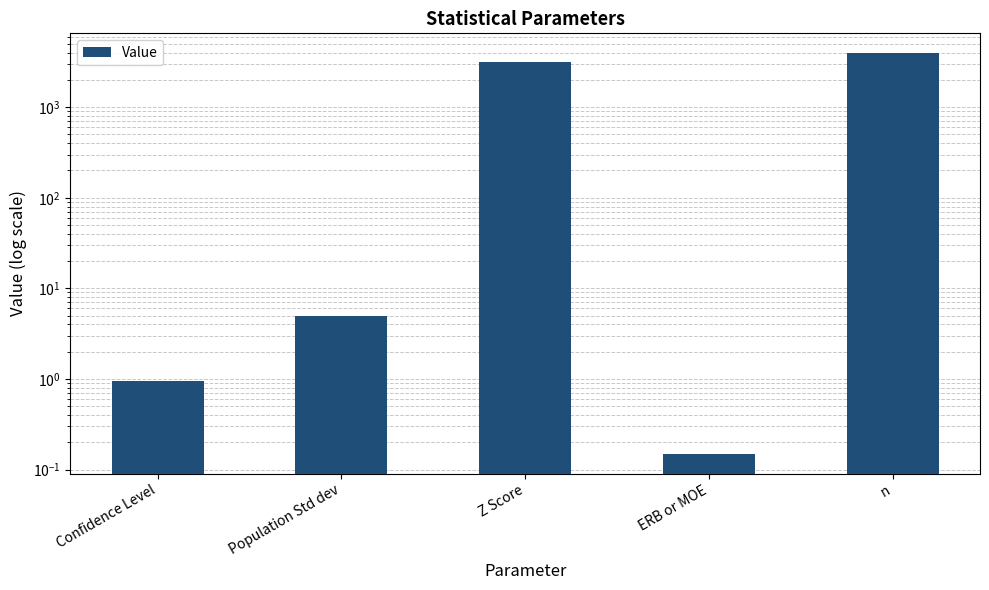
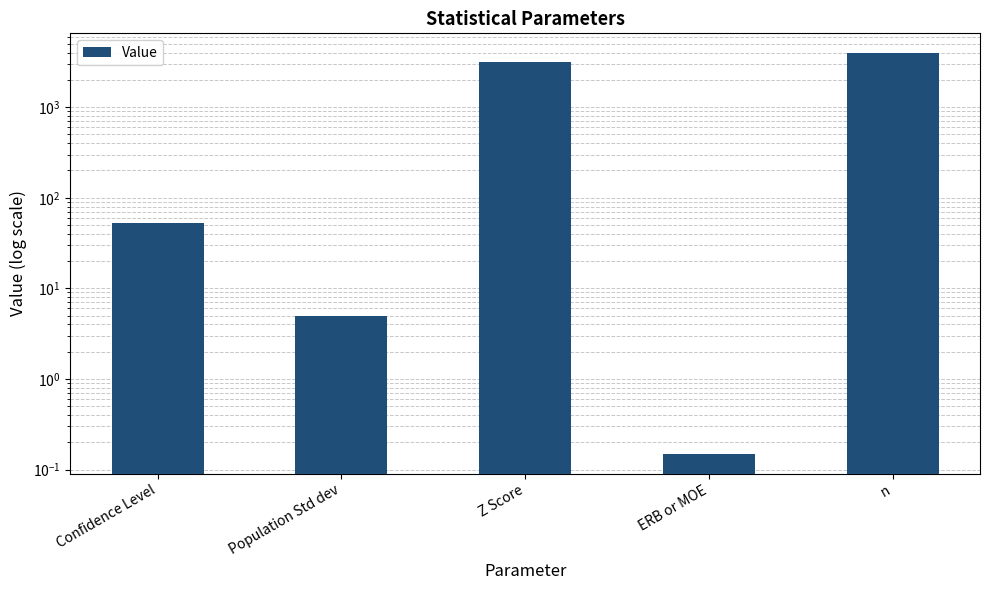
Confidence Level: 0.9 -> 50
